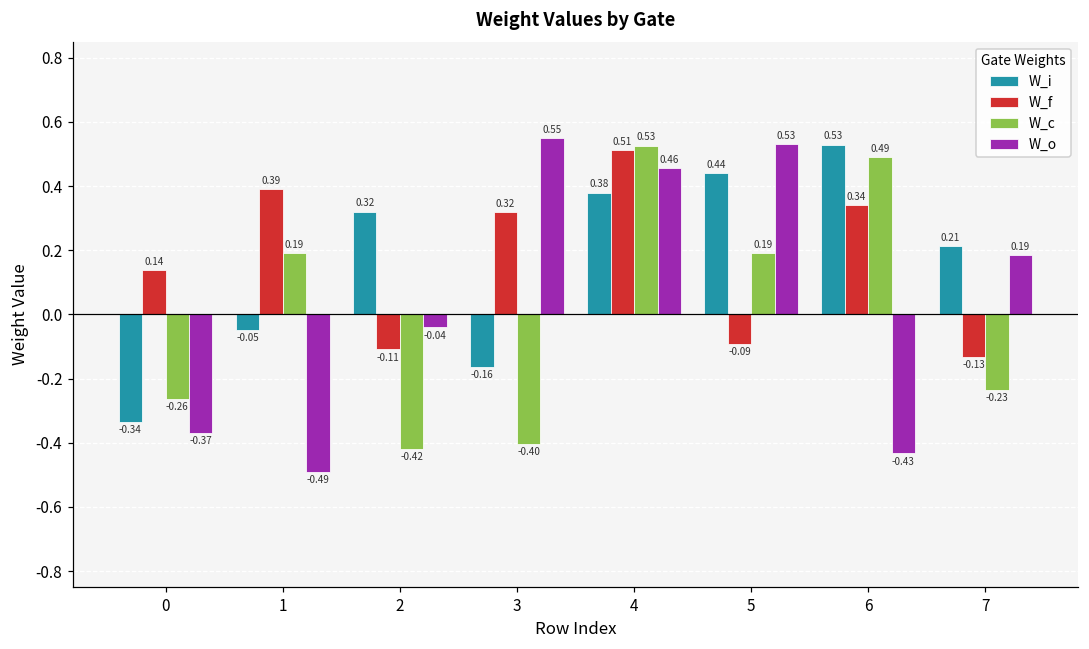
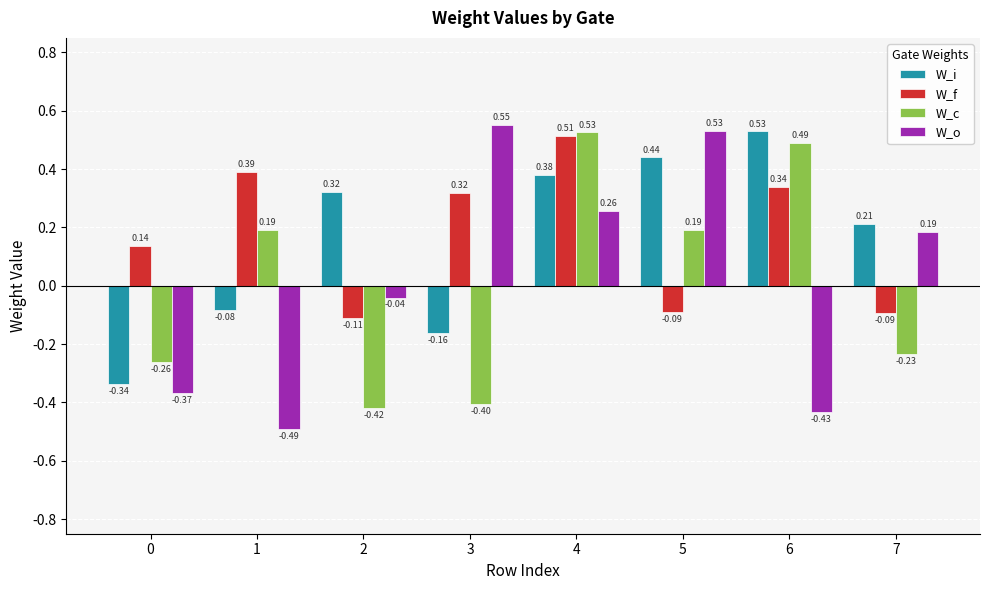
W_i, 1: -0.05 -> -0.08
W_o, 4: 0.46 -> 0.26
W_f, 7: -0.13 -> -0.09
